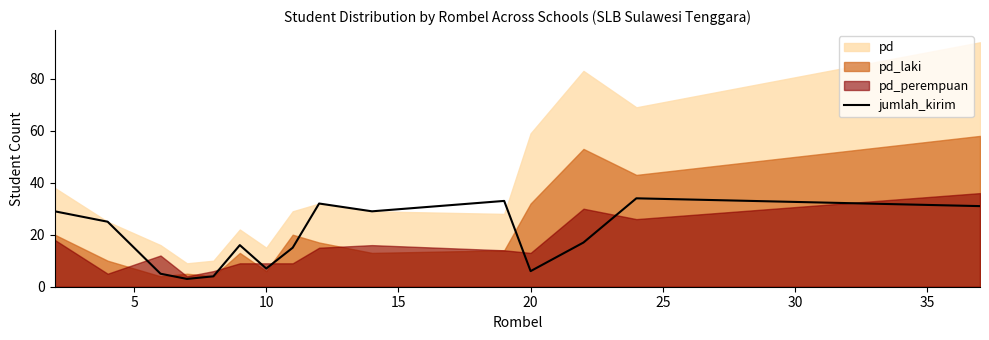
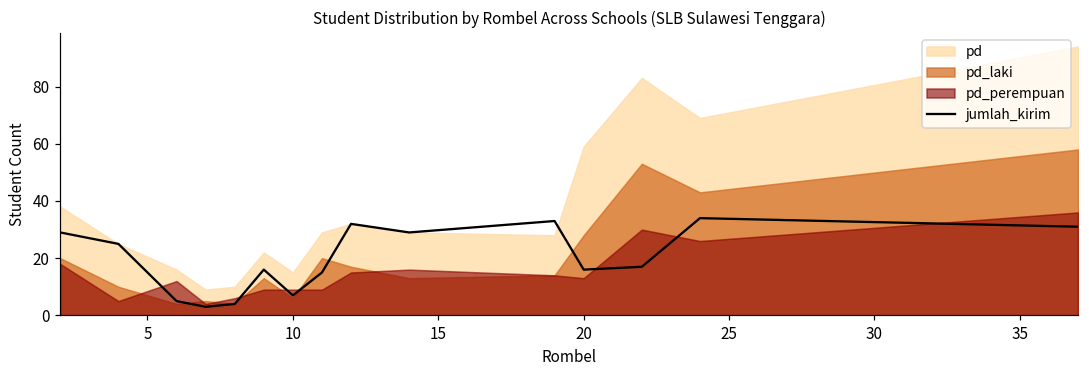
jumlah_kirim, 20: 6 -> 16
pd_laki, 20: 32 -> 28
